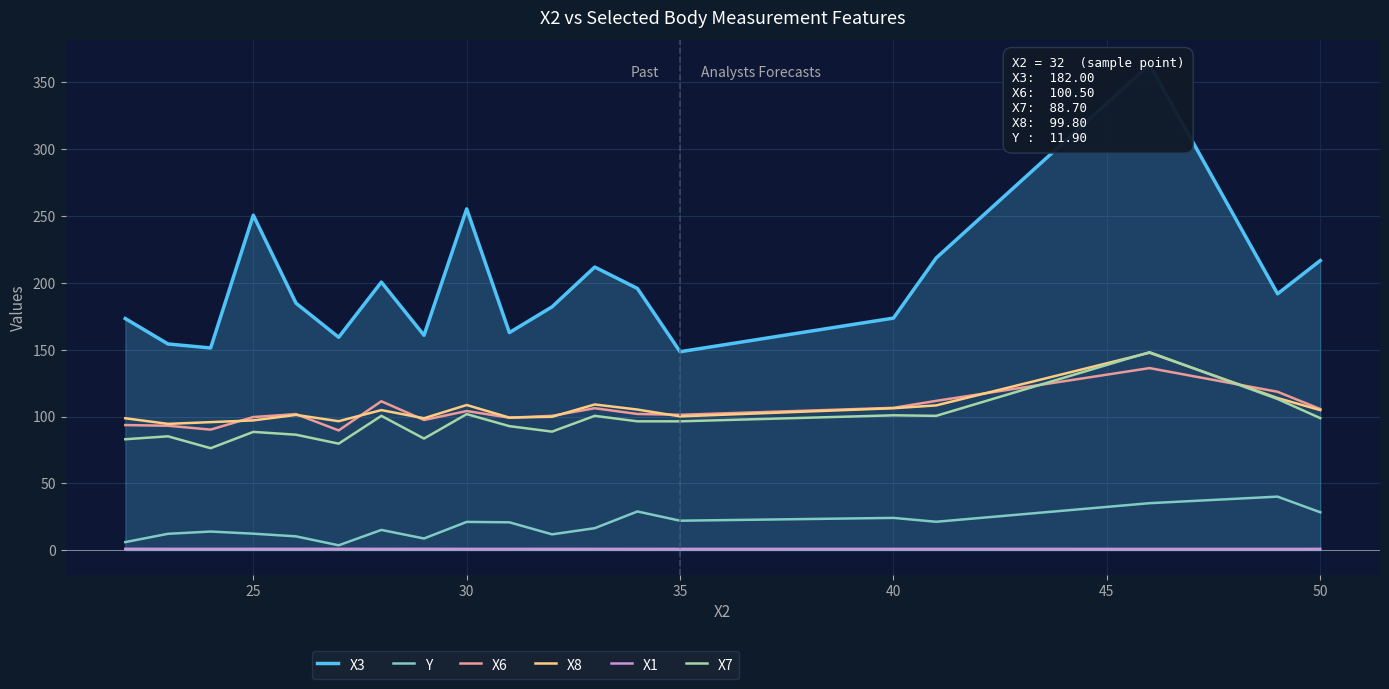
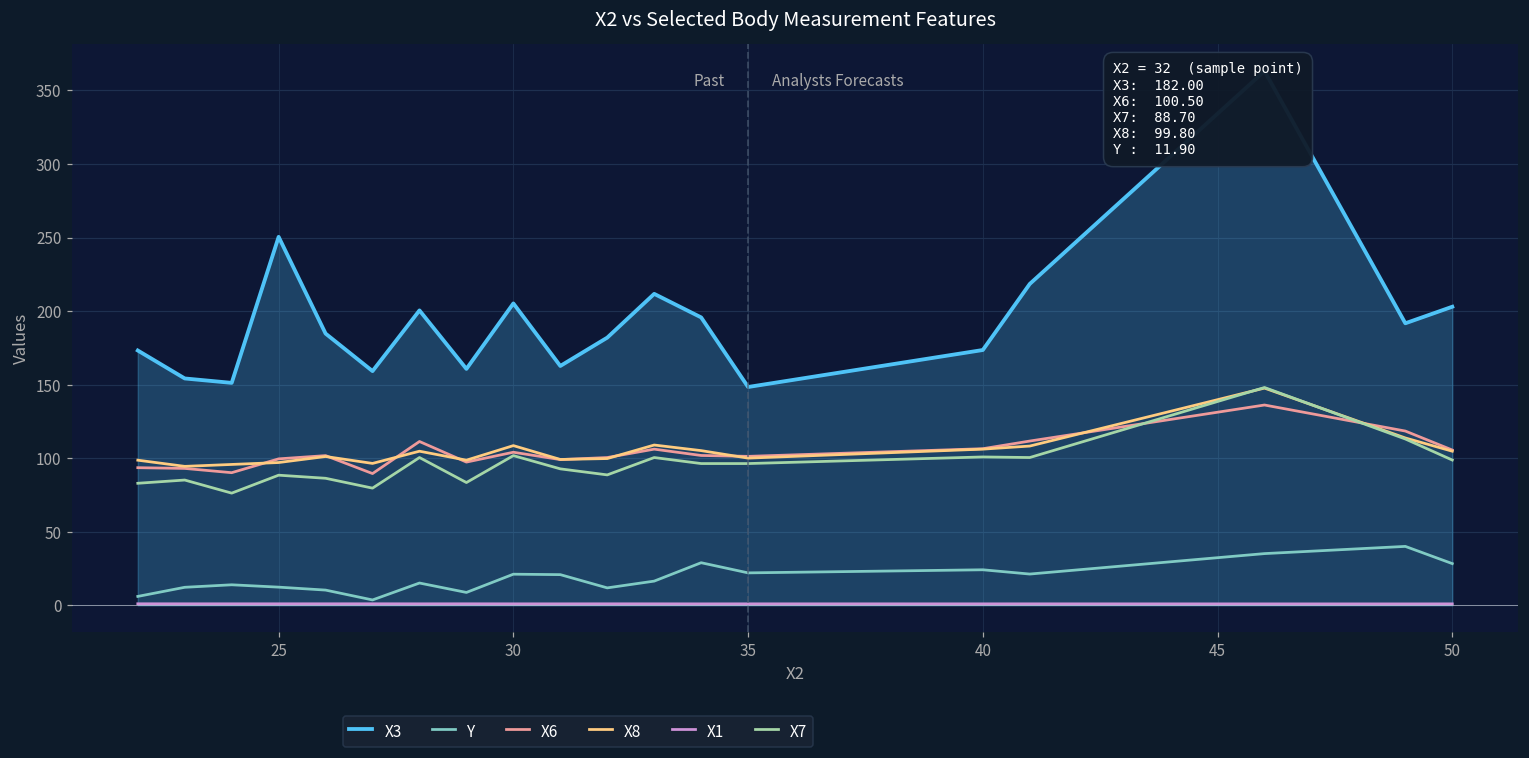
X3, 30: 255 -> 205
X3, 50: 217 -> 203
